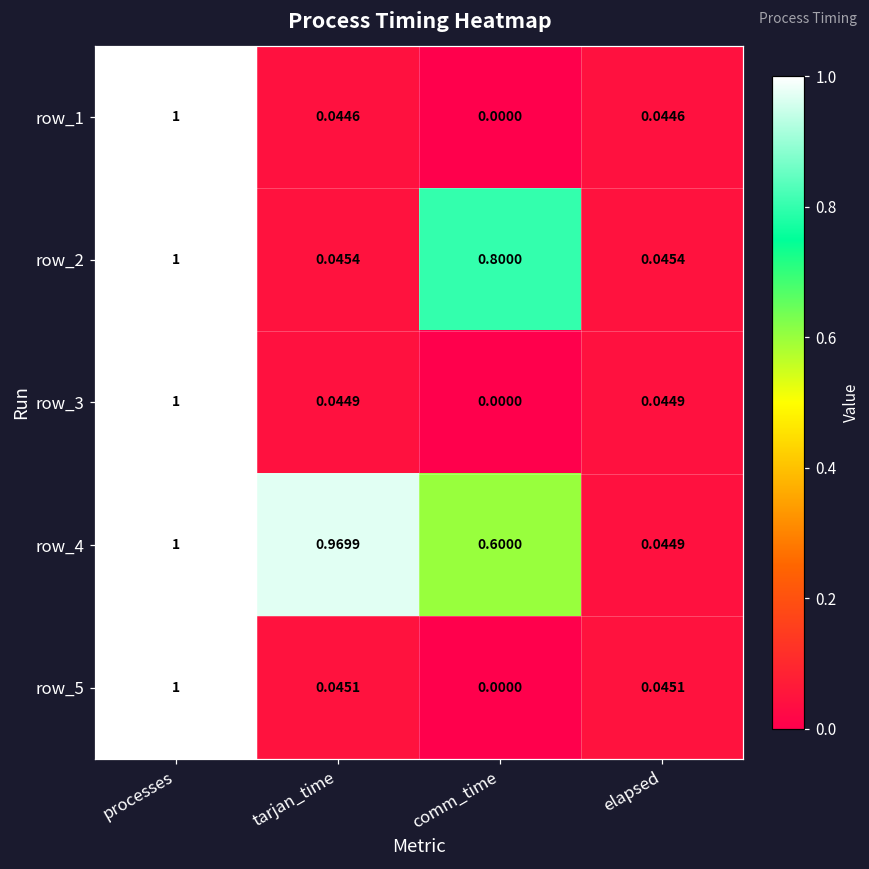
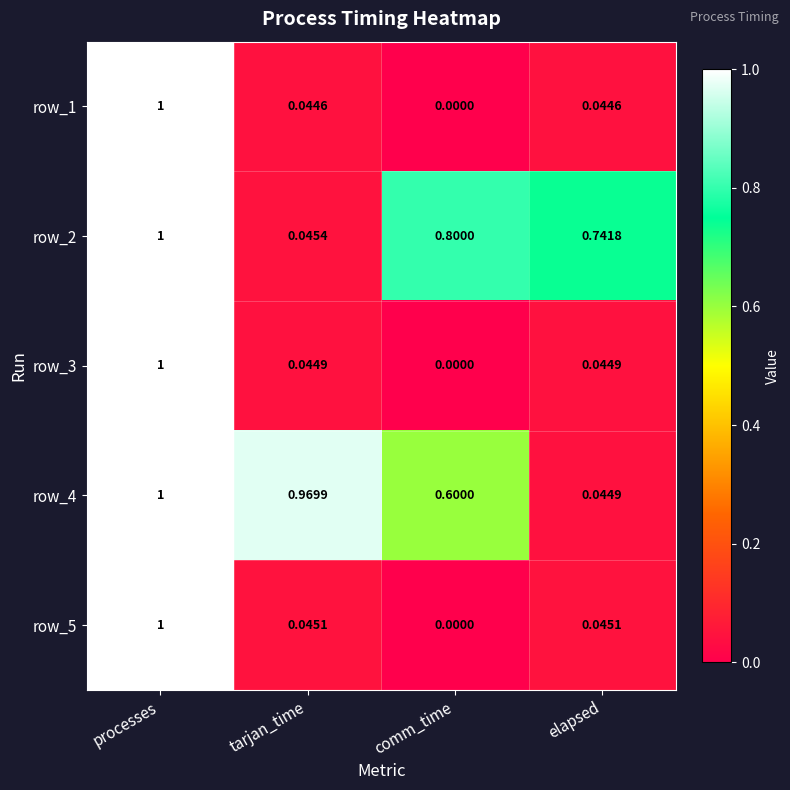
row_2, elapsed: 0.0454 -> 0.7418
